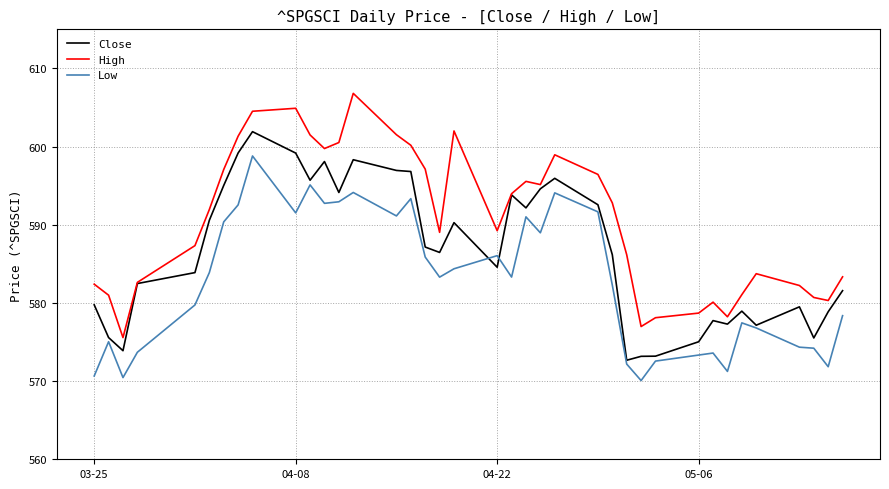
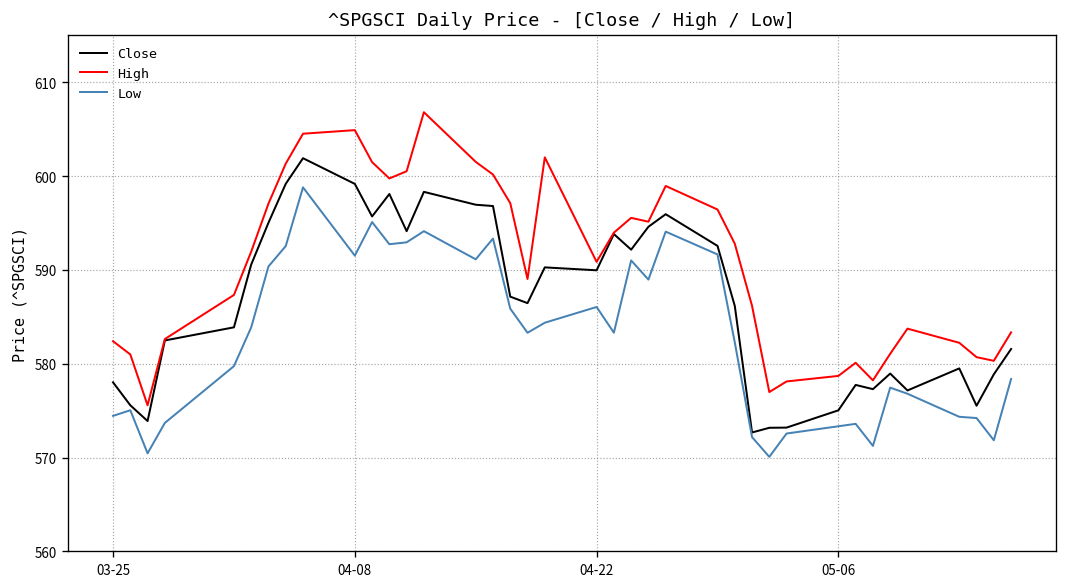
Close, 03-25: 580 -> 578
Low, 03-25: 571 -> 574
Close, 04-22: 585 -> 590
High, 04-22: 589 -> 591
